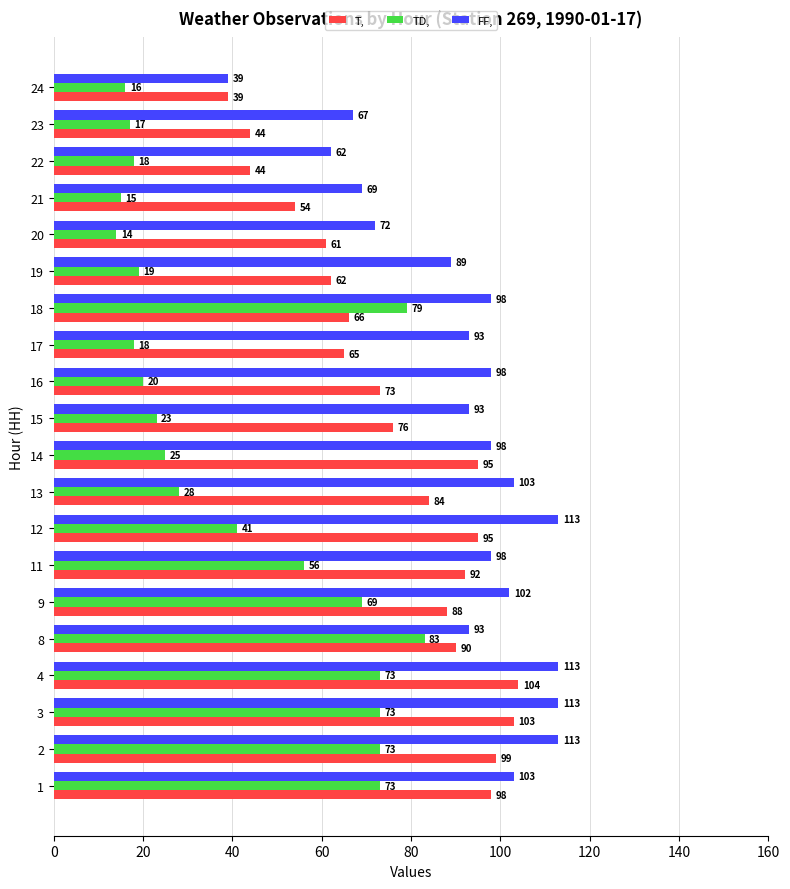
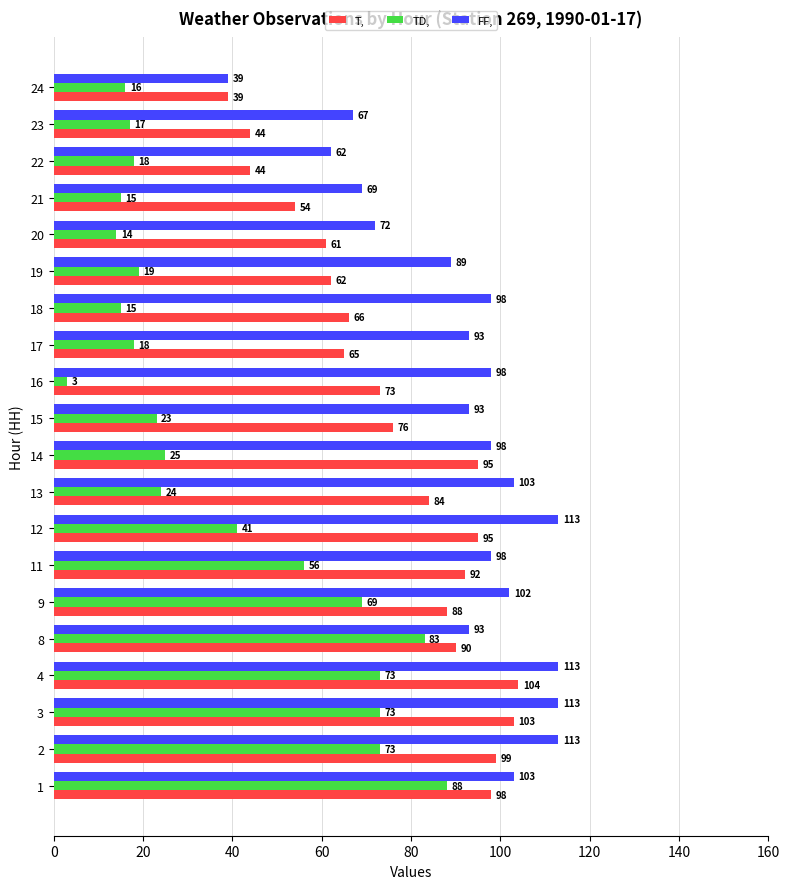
TD,, 18: 79 -> 15
TD,, 16: 20 -> 3
TD,, 13: 28 -> 24
TD,, 1: 73 -> 88
